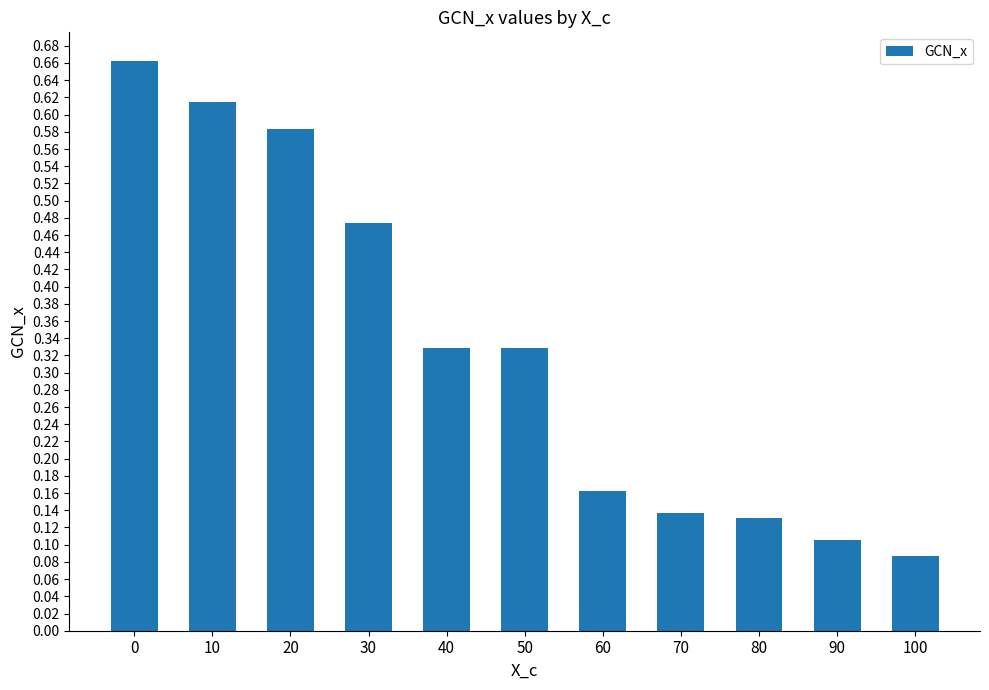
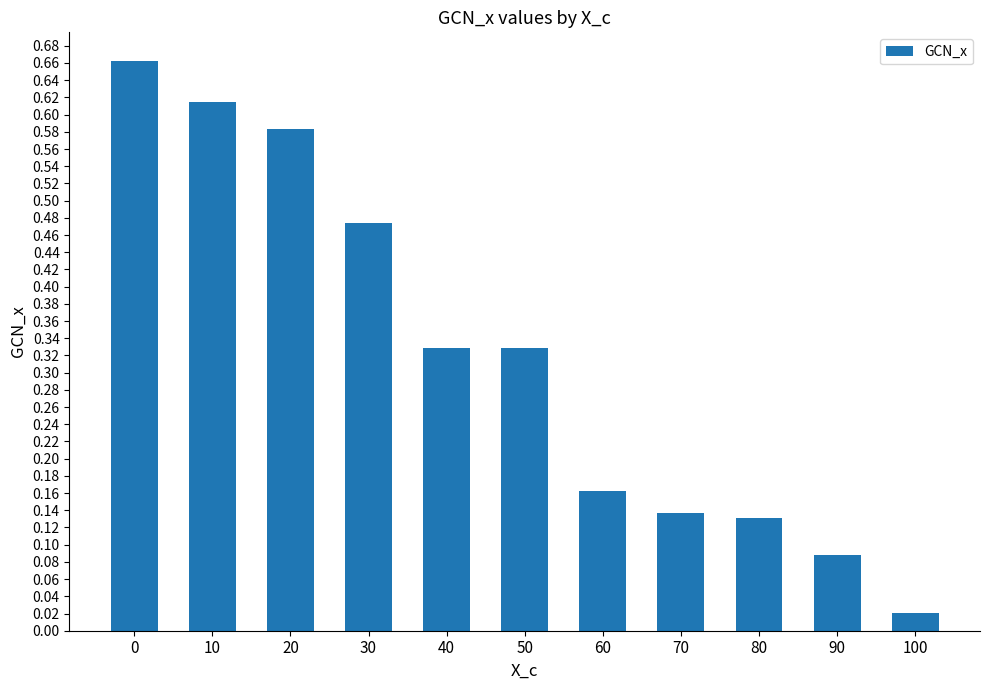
90: 0.11 -> 0.09
100: 0.09 -> 0.02
